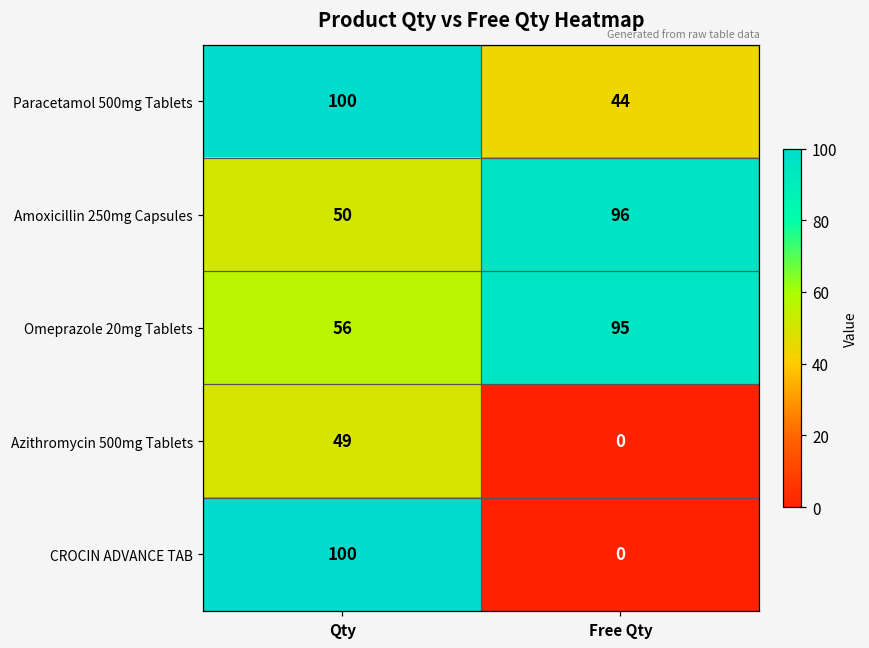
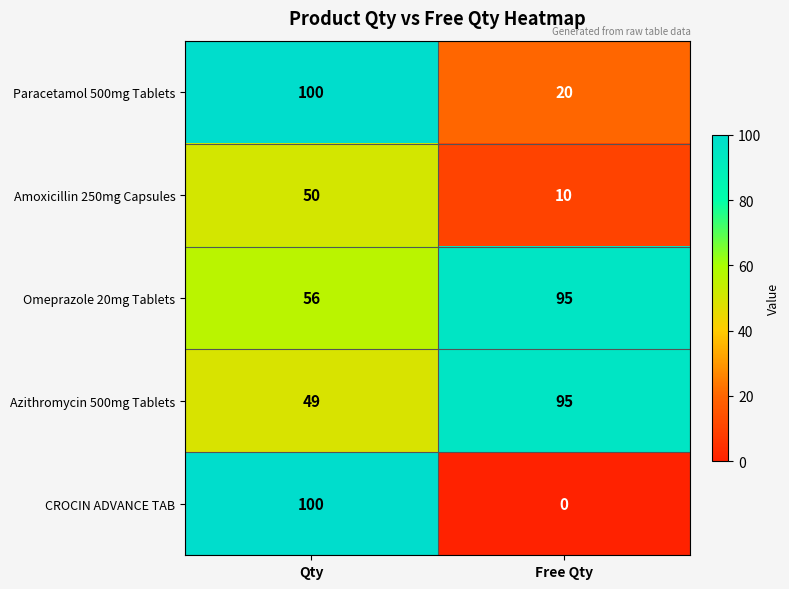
Paracetamol 500mg Tablets, Free Qty: 44 -> 20
Amoxicillin 250mg Capsules, Free Qty: 96 -> 10
Azithromycin 500mg Tablets, Free Qty: 0 -> 95
